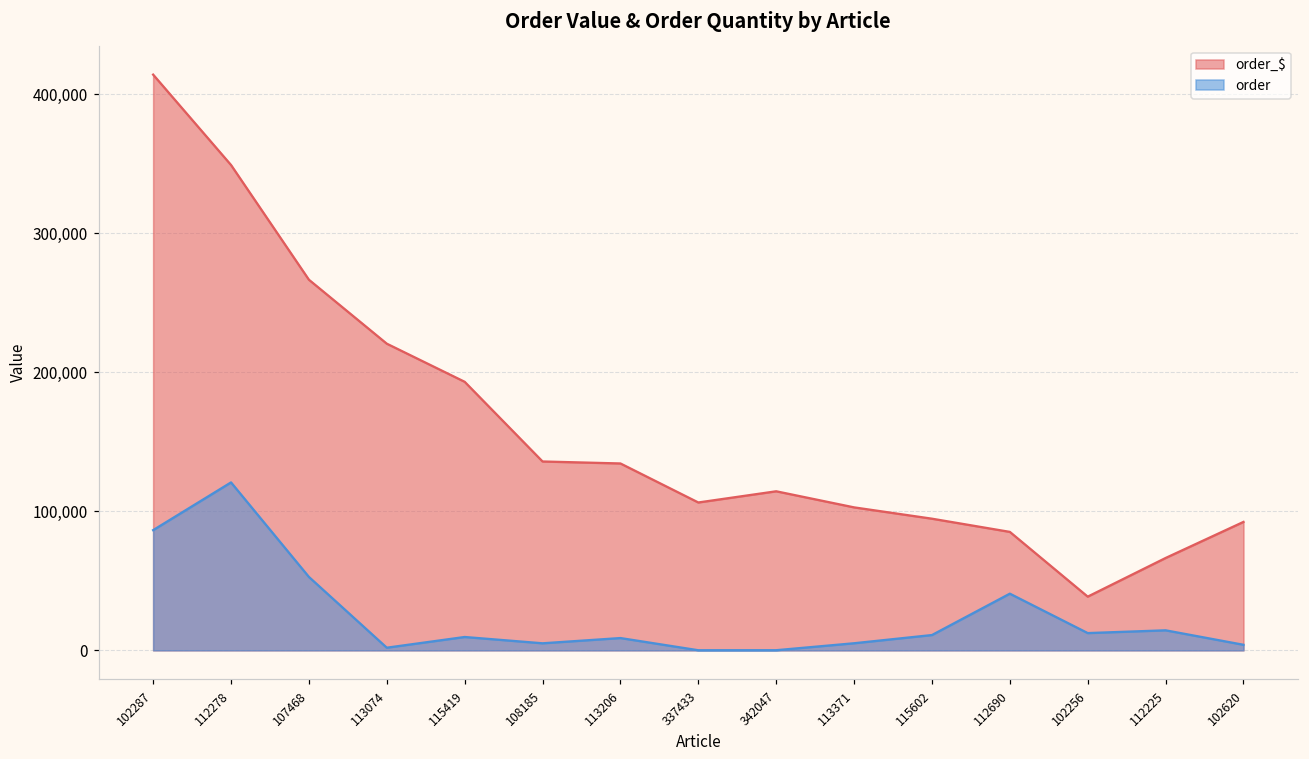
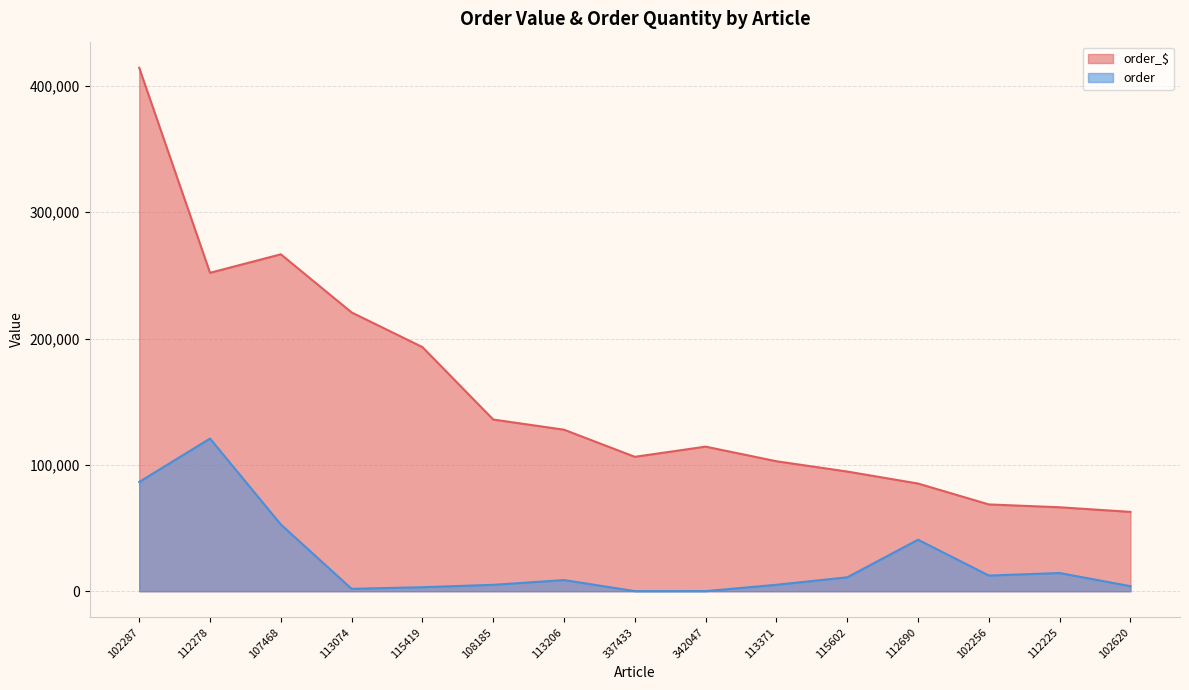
order_$, 112278: 349,000 -> 252,000
order, 115419: 10,000 -> 3,000
order_$, 113206: 134,000 -> 128,000
order_$, 102256: 39,000 -> 69,000
order_$, 102620: 92,000 -> 63,000
